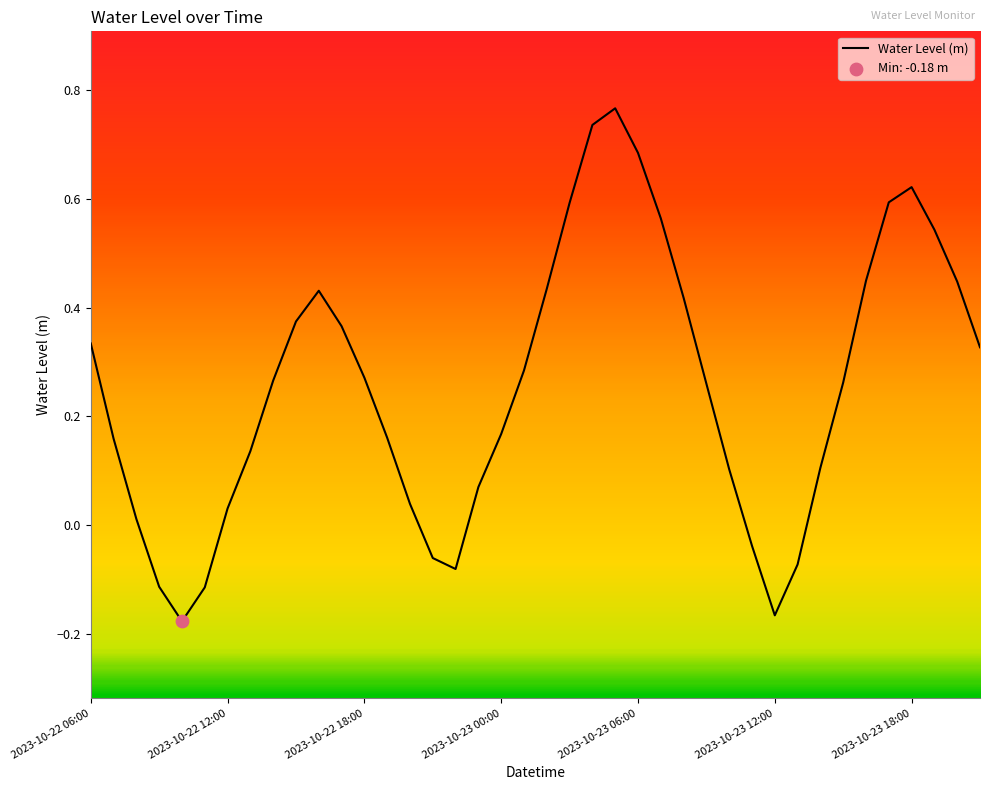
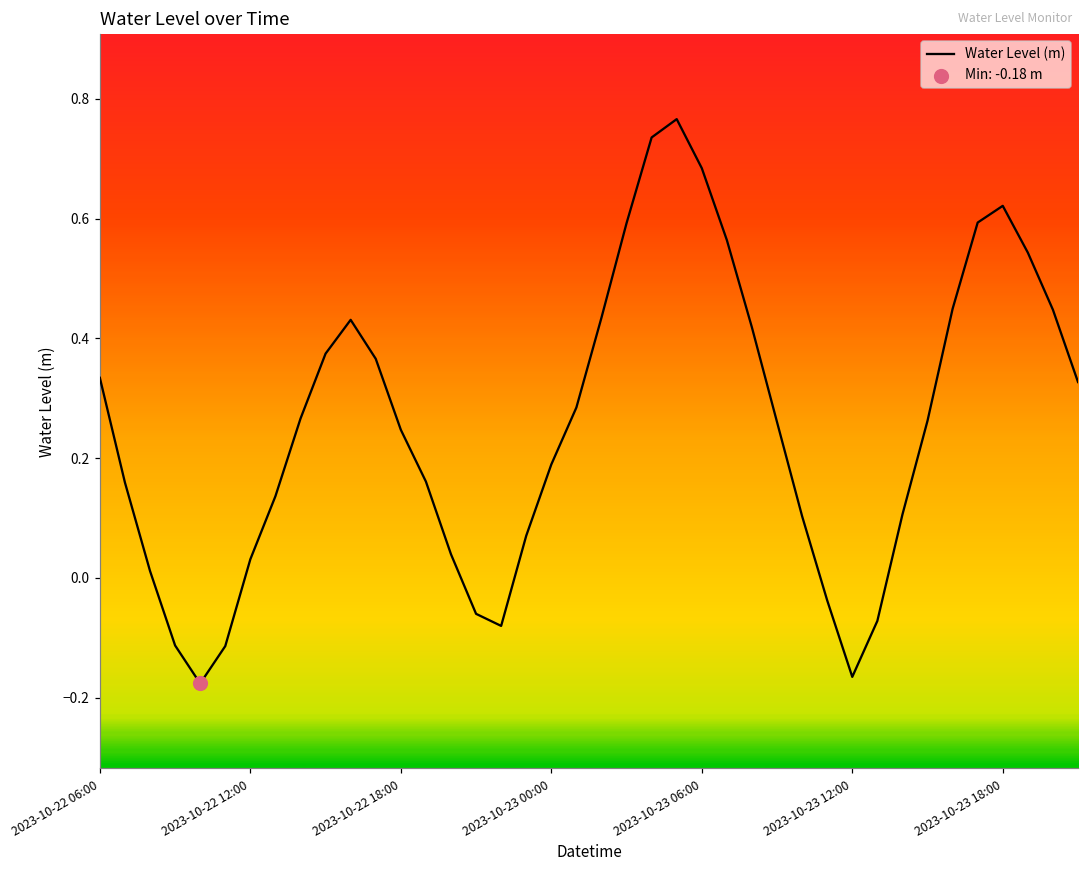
Water Level (m), 2023-10-22 18:00: 0.27 -> 0.25
Water Level (m), 2023-10-23 00:00: 0.17 -> 0.19
